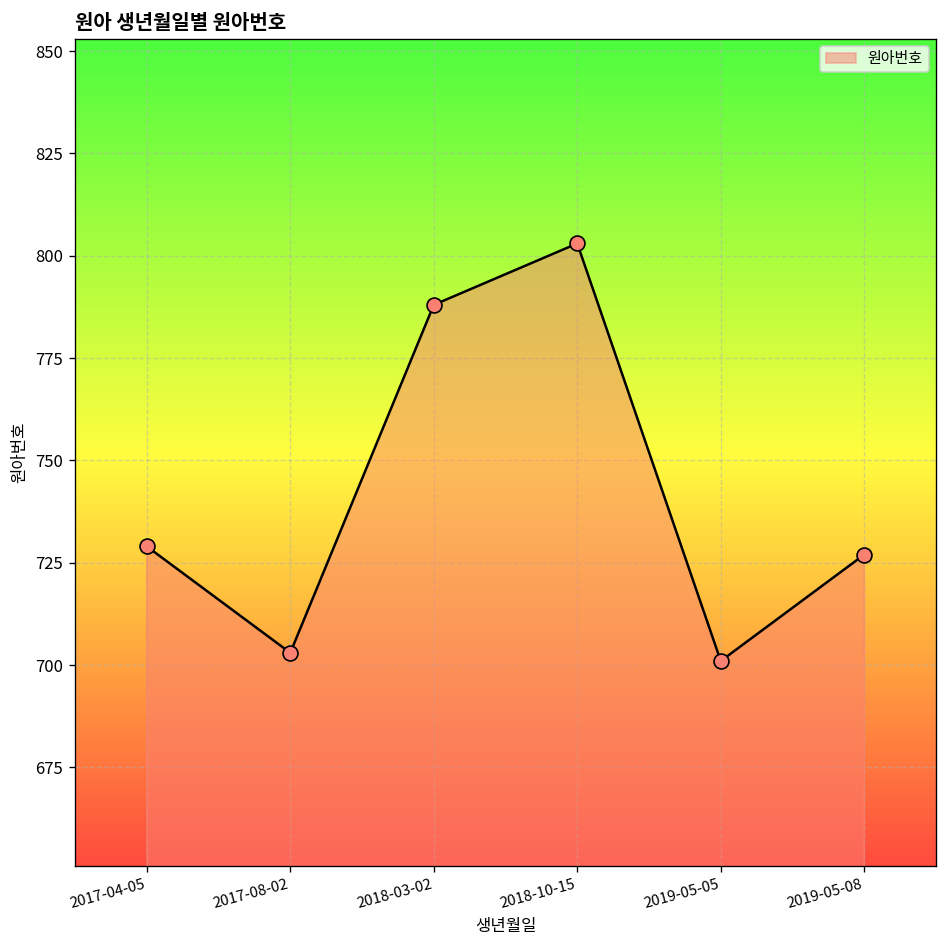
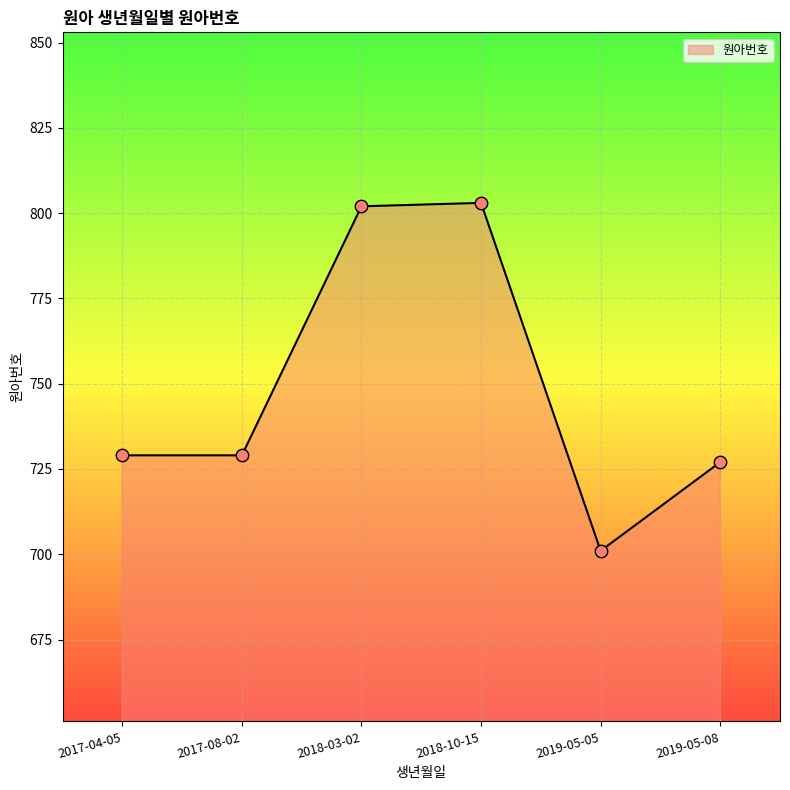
2017-08-02: 703 -> 729
2018-03-02: 788 -> 802
